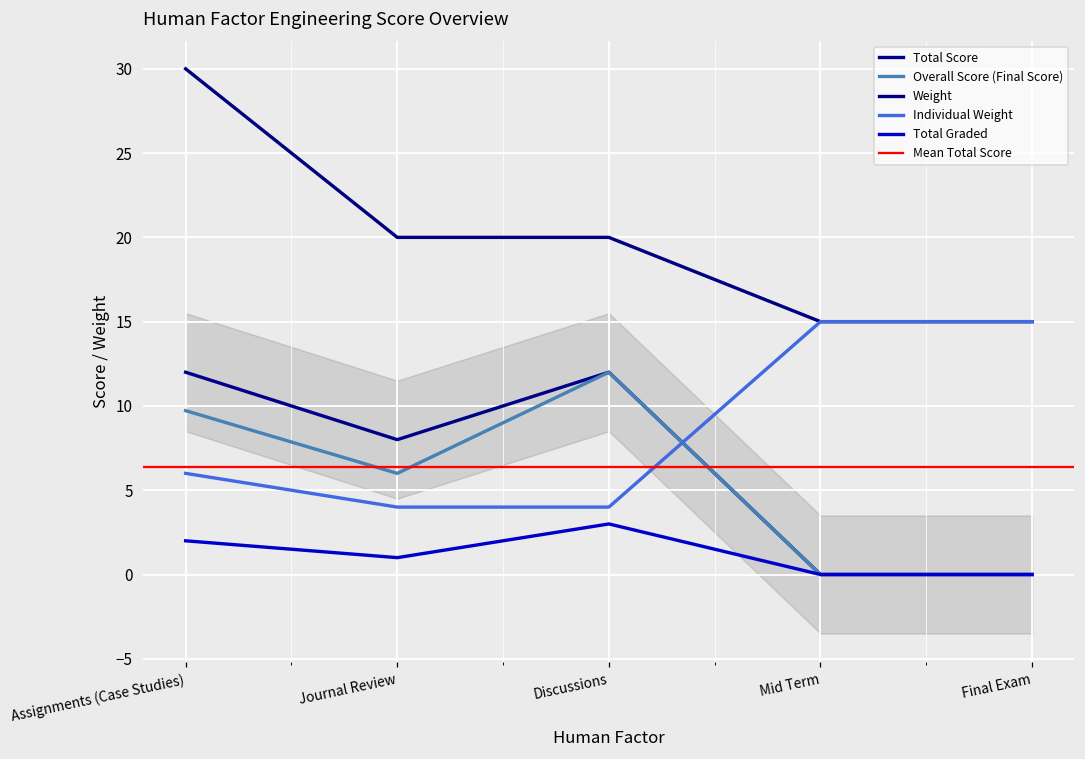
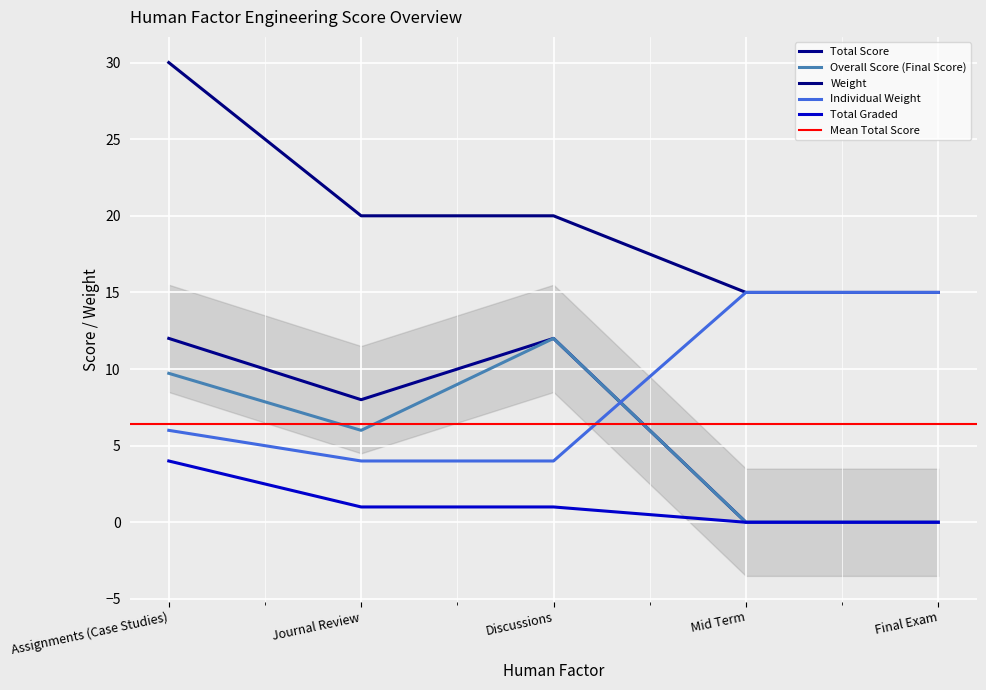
Total Graded, Assignments (Case Studies): 2 -> 4
Total Graded, Discussions: 3 -> 1
